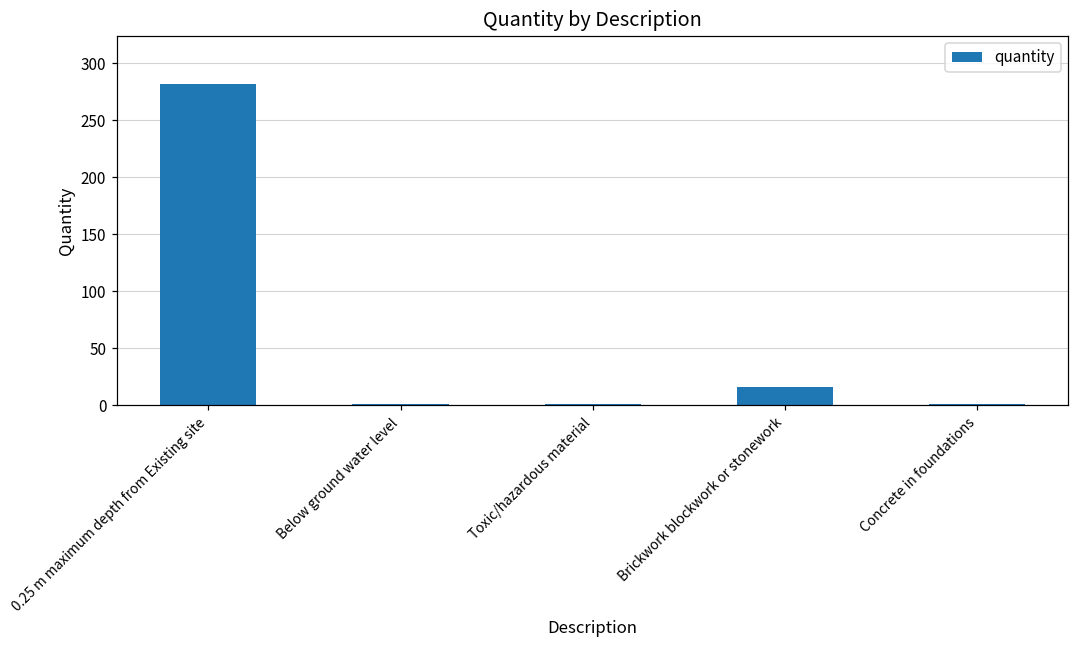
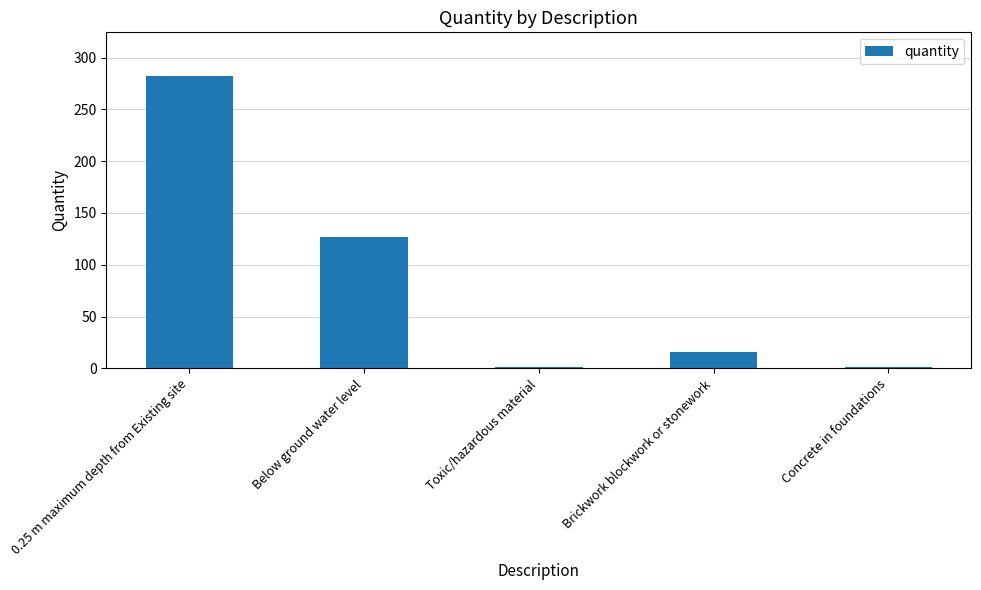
Below ground water level: 1 -> 127
